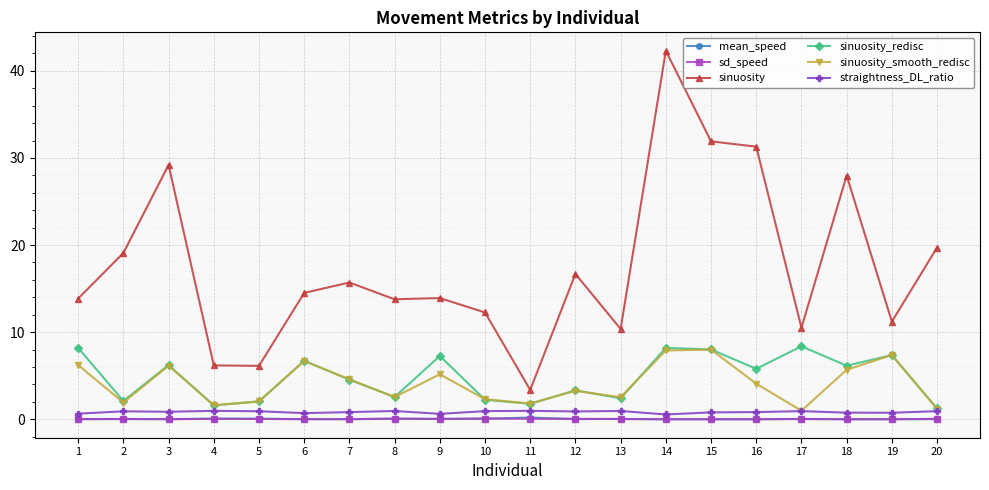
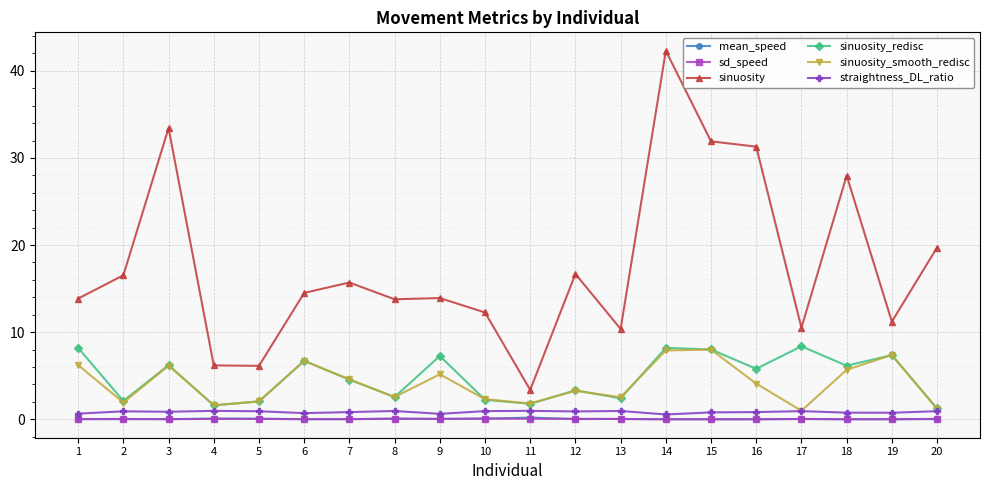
sinuosity, 2: 19 -> 17
sinuosity, 3: 29 -> 33
